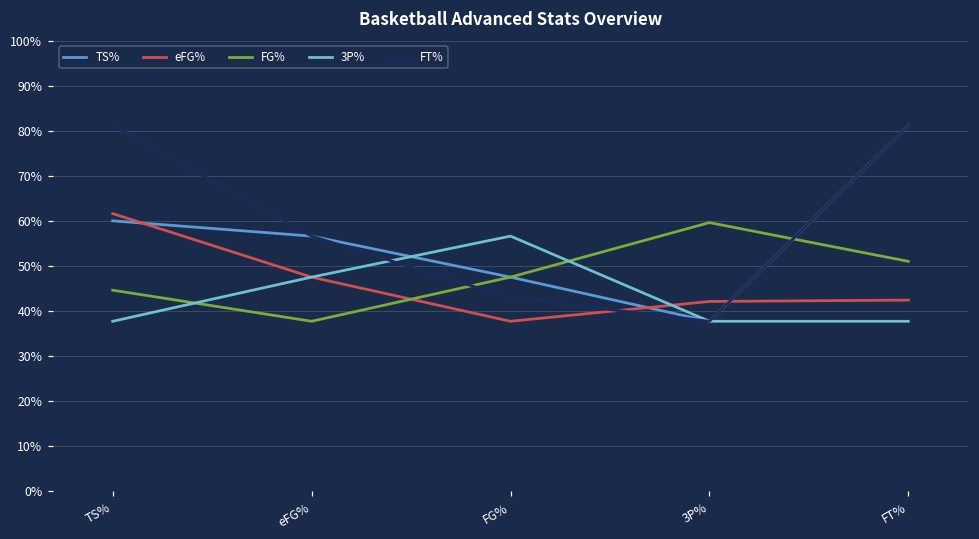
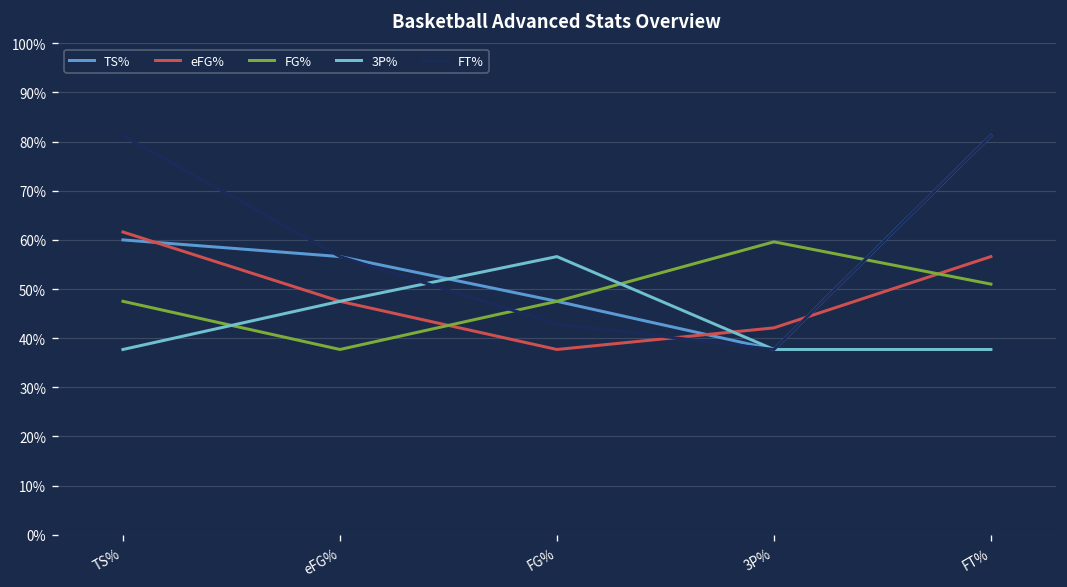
FG%, TS%: 45% -> 48%
eFG%, FT%: 42% -> 57%
